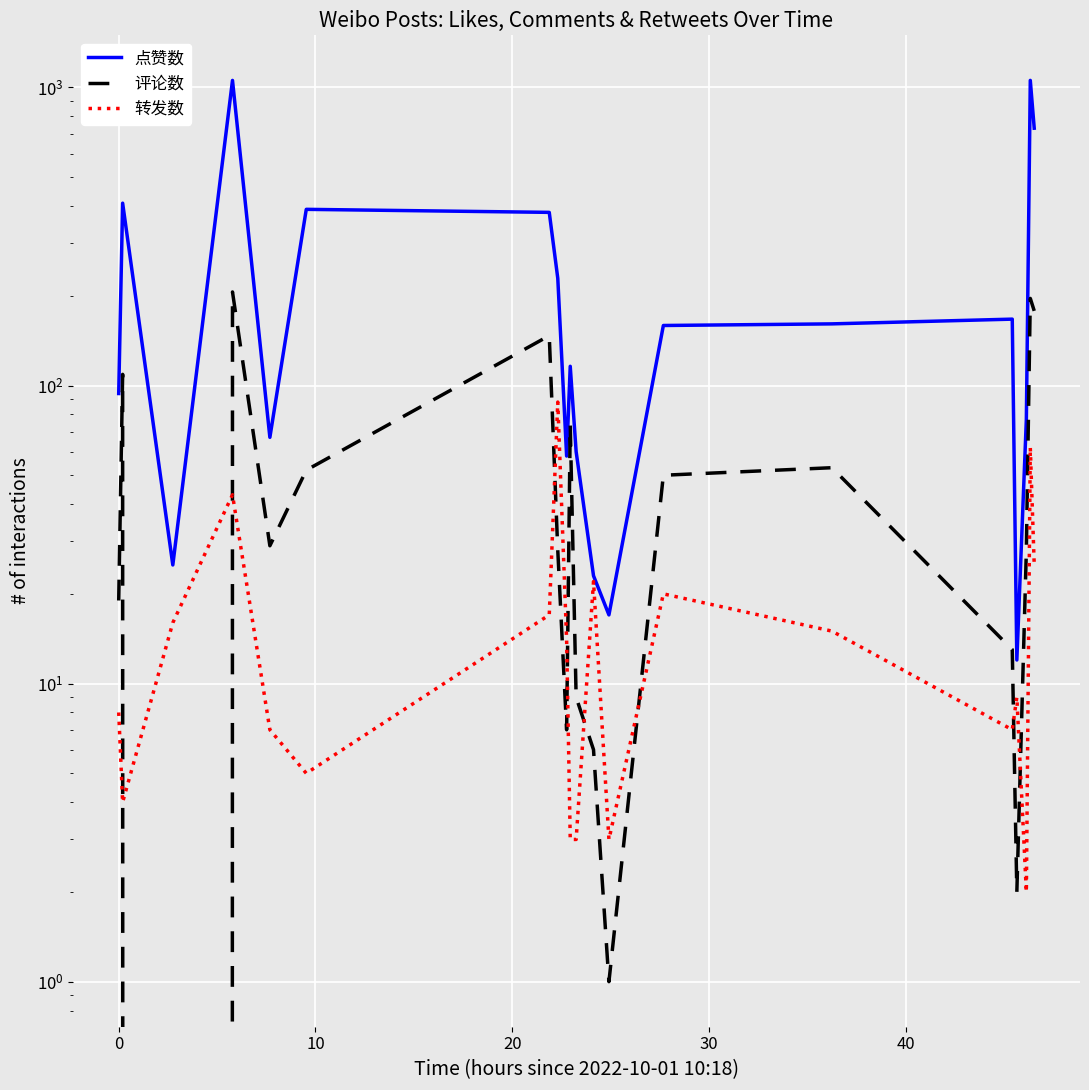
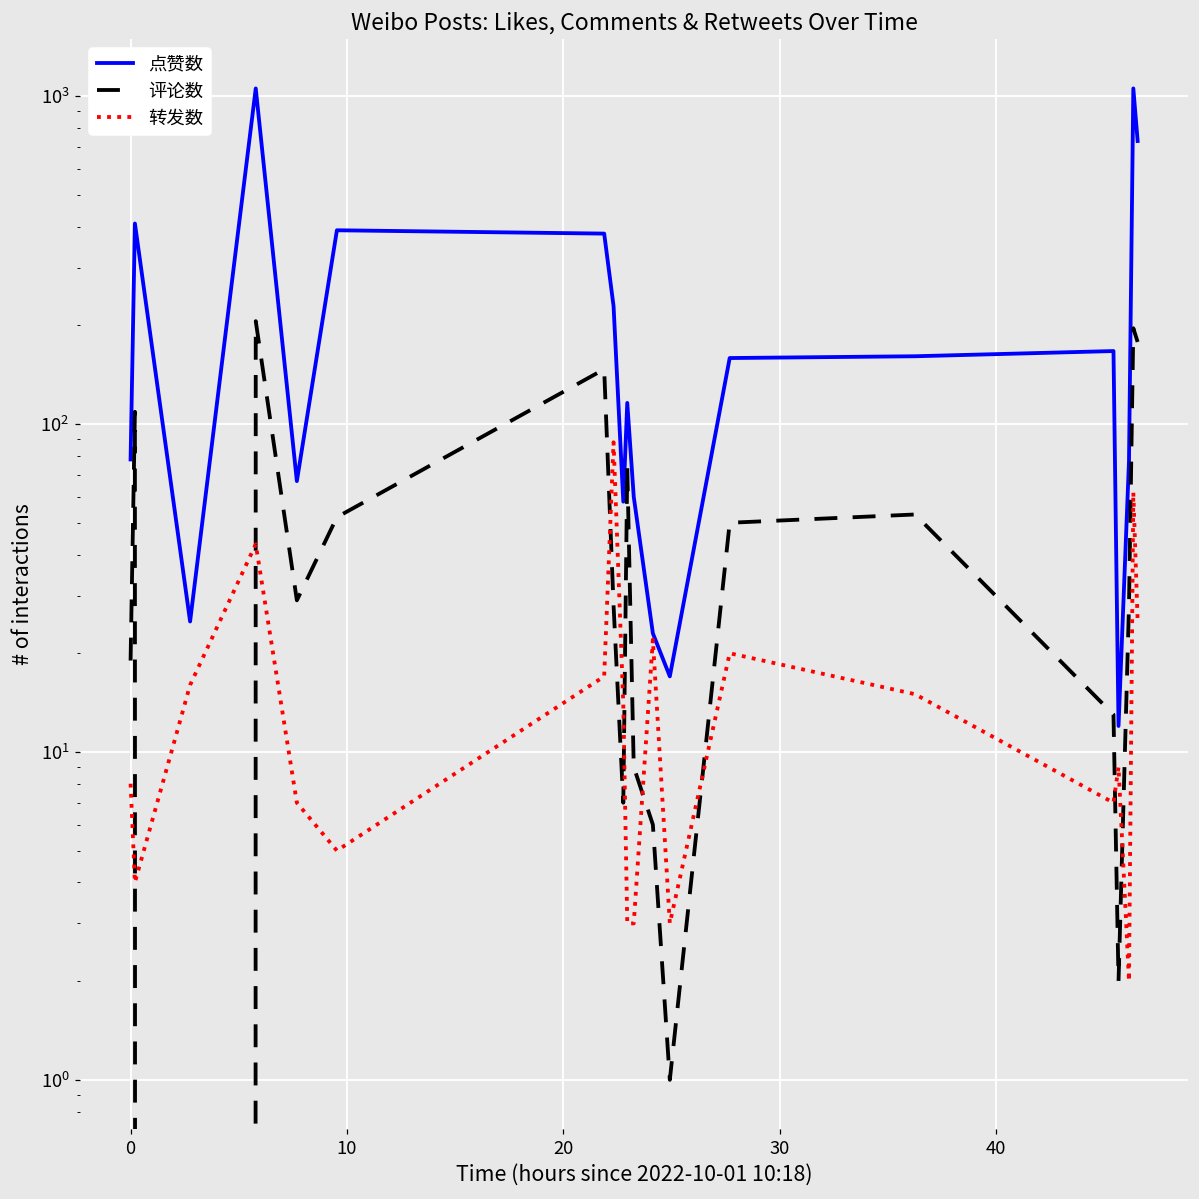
点赞数, 0: 94 -> 78
